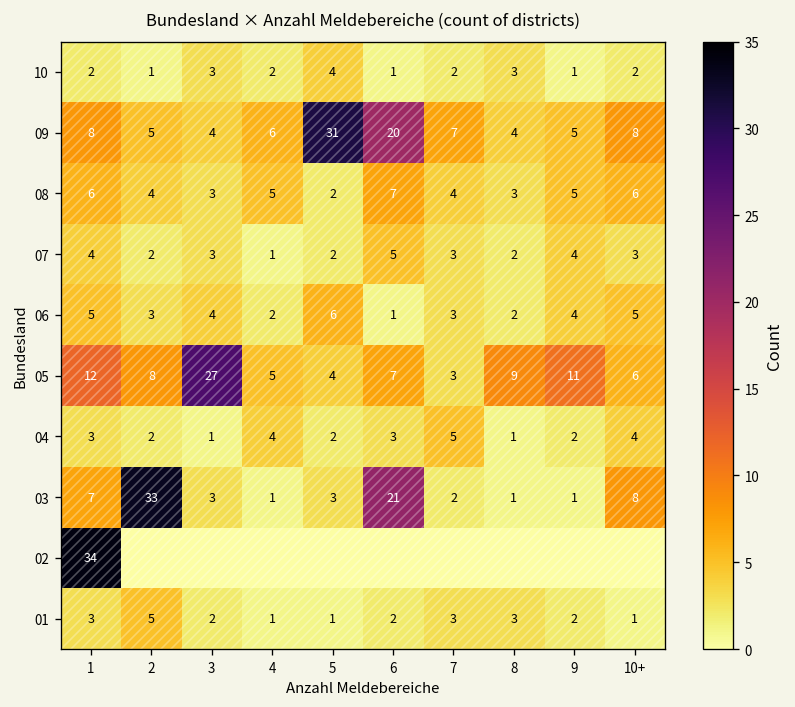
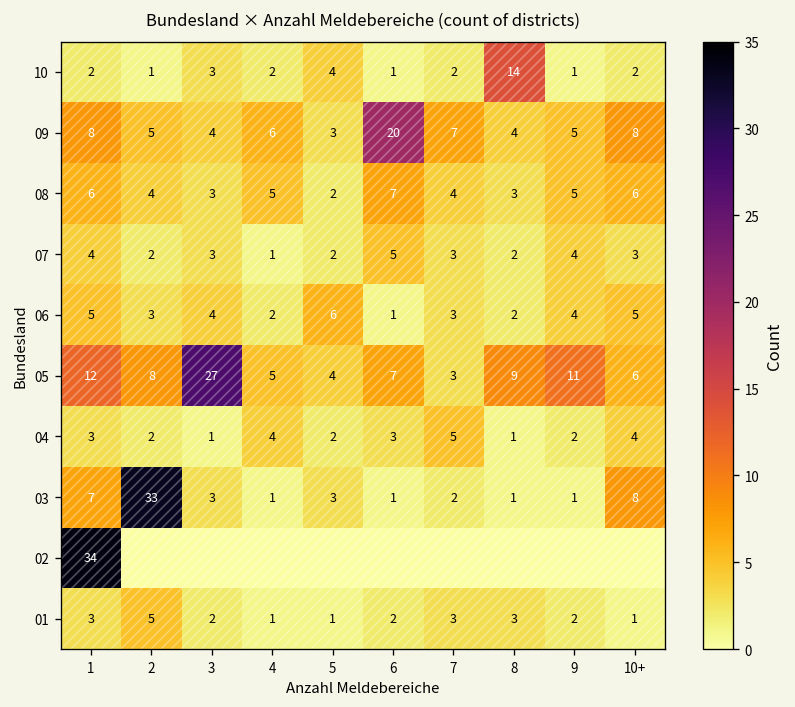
10, 8: 3 -> 14
09, 5: 31 -> 3
03, 6: 21 -> 1
